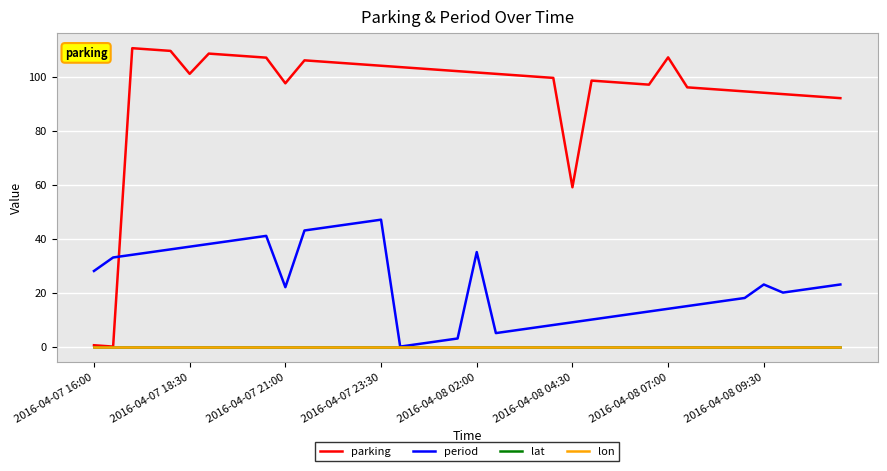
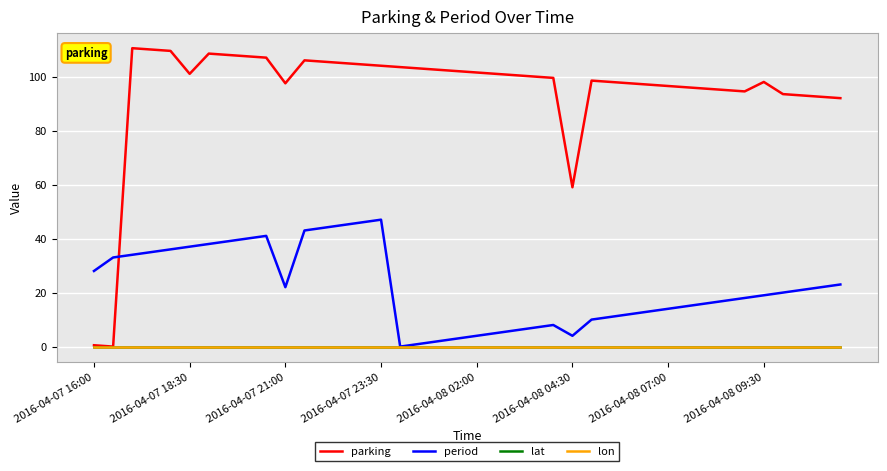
period, 2016-04-08 02:00: 35 -> 4
period, 2016-04-08 04:30: 9 -> 4
parking, 2016-04-08 07:00: 107 -> 97
parking, 2016-04-08 09:30: 94 -> 98
period, 2016-04-08 09:30: 23 -> 19
